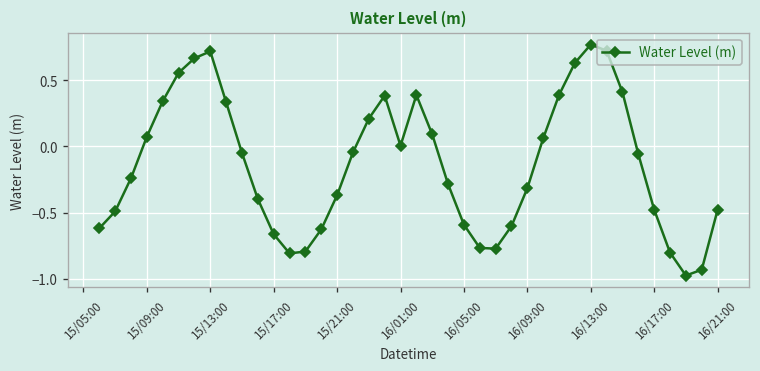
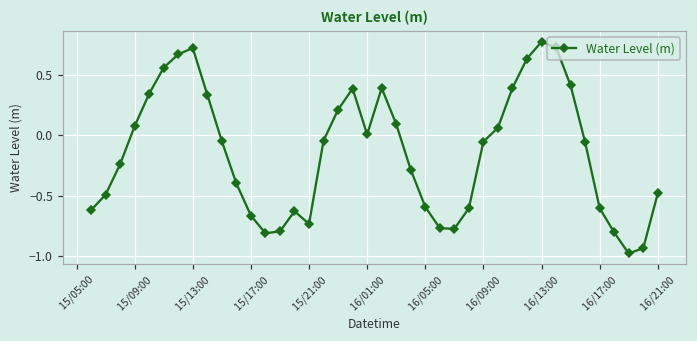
15/21:00: -0.37 -> -0.73
16/09:00: -0.32 -> -0.05
16/17:00: -0.48 -> -0.60
